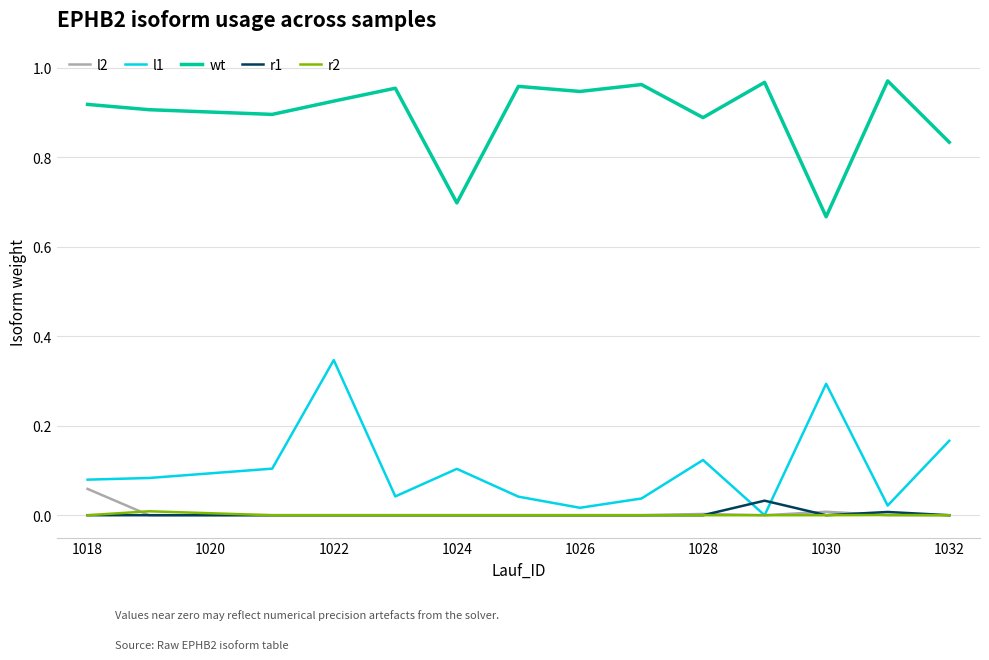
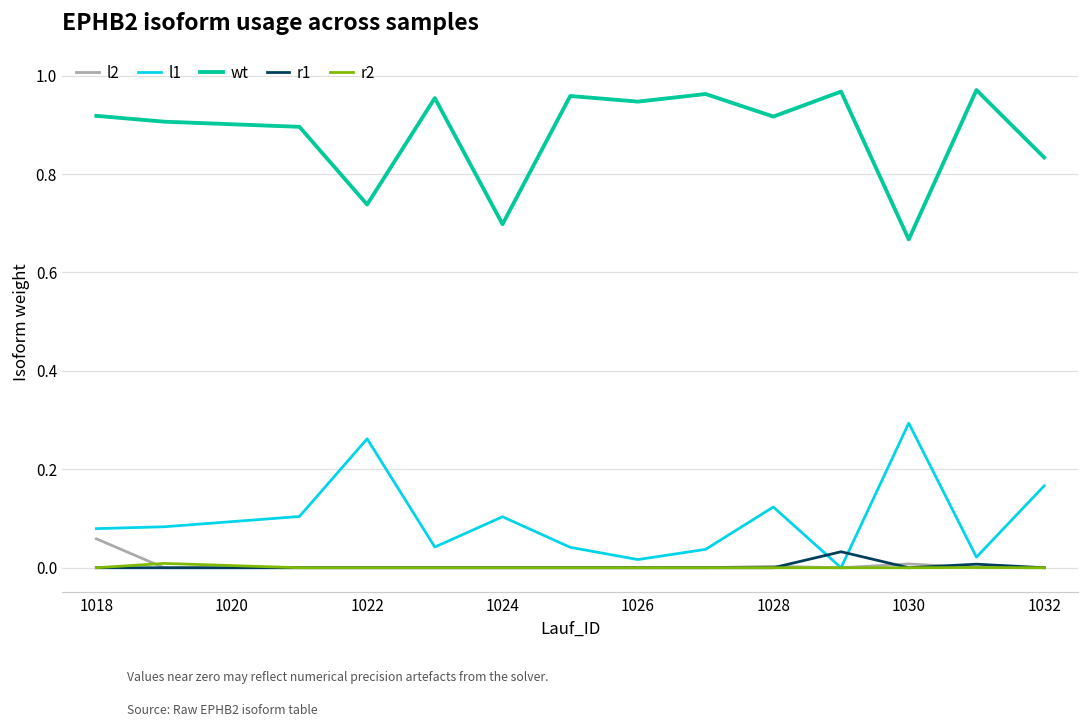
l1, 1022: 0.35 -> 0.26
wt, 1022: 0.93 -> 0.74
wt, 1028: 0.89 -> 0.92
